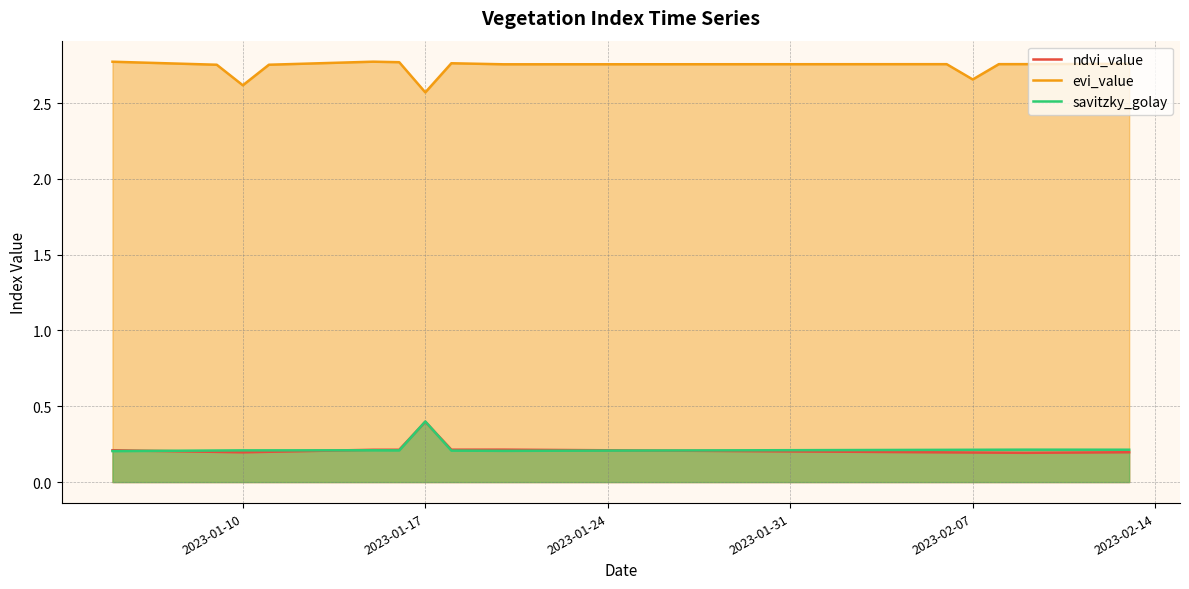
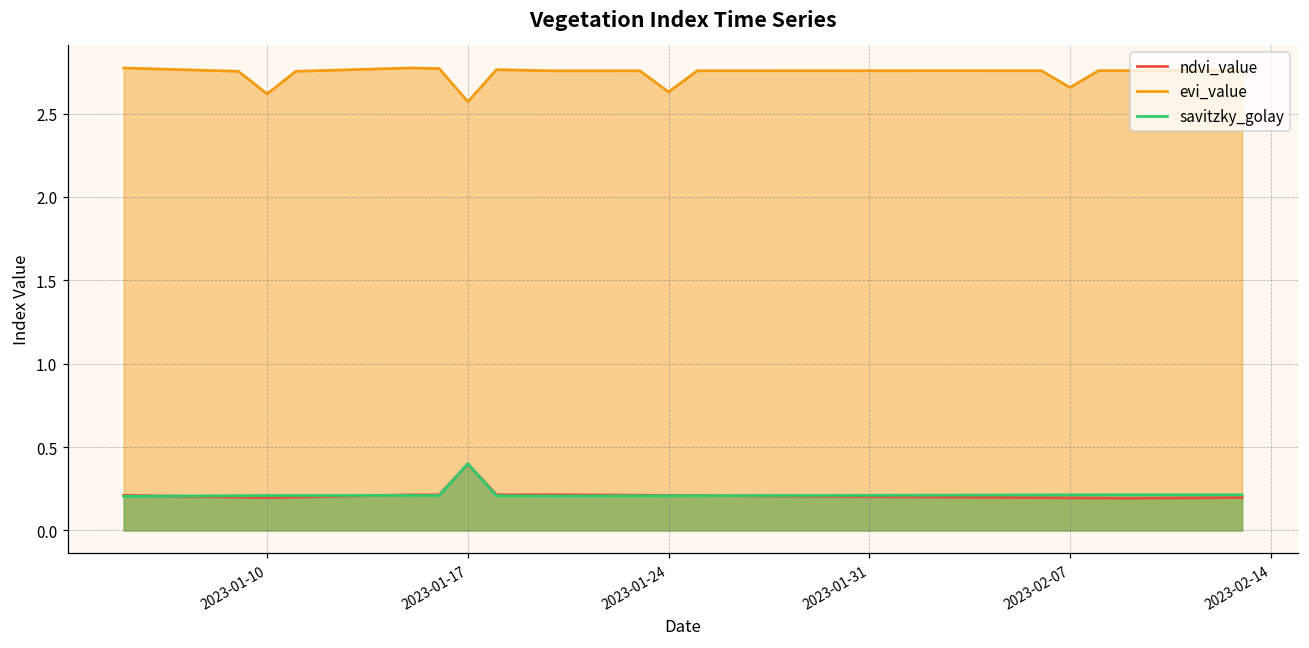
evi_value, 2023-01-24: 2.76 -> 2.63
